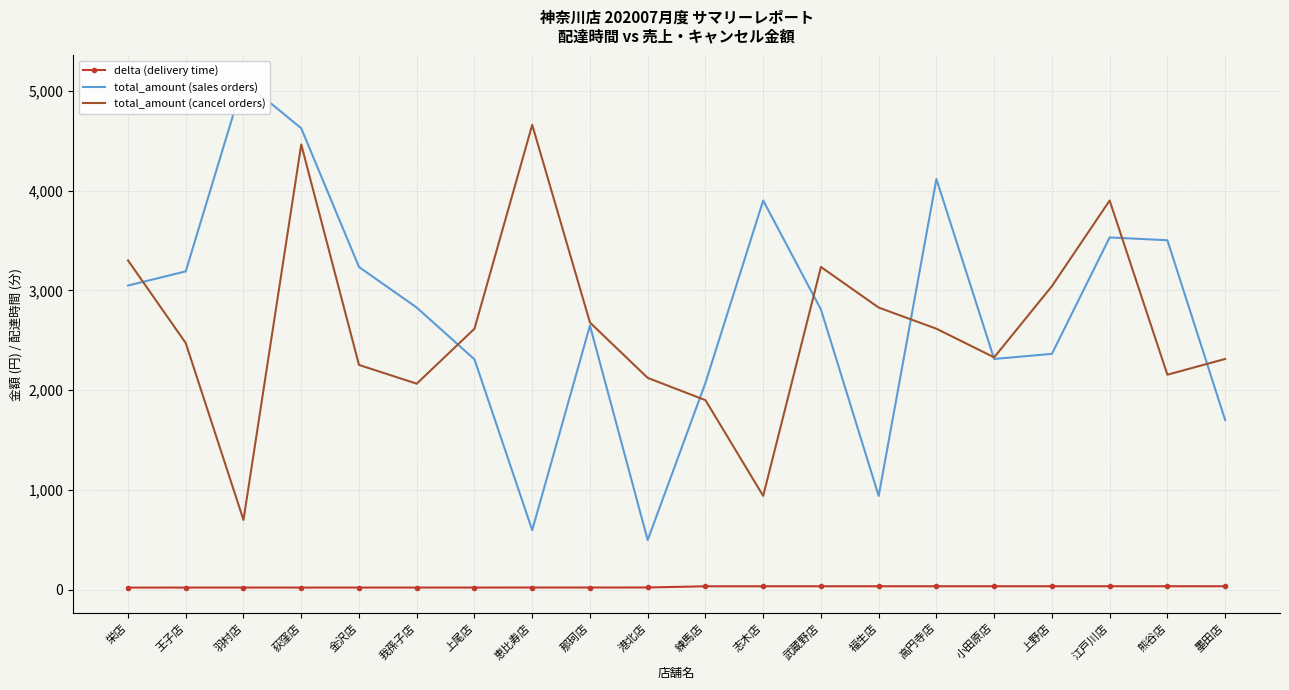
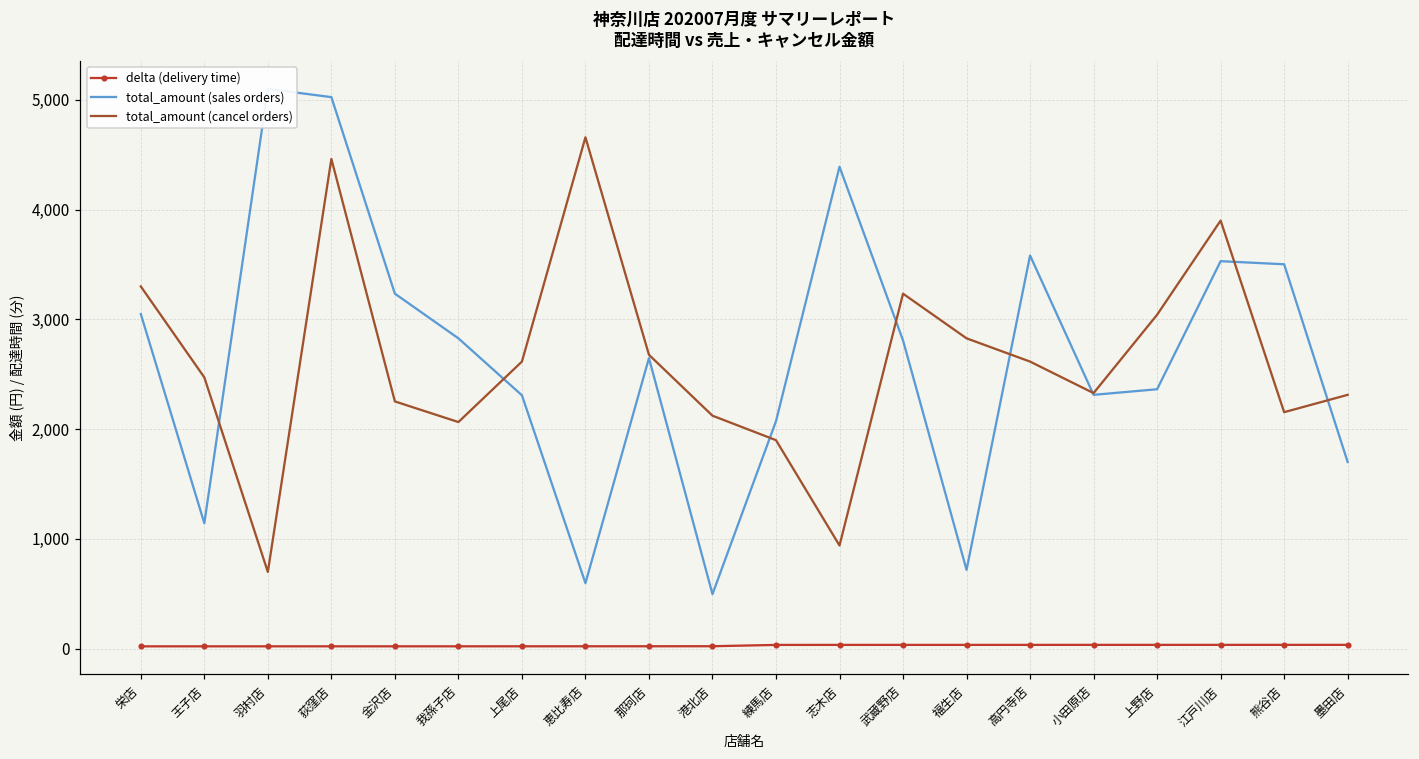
total_amount (sales orders), 王子店: 3,200 -> 1,100
total_amount (sales orders), 荻窪店: 4,600 -> 5,000
total_amount (sales orders), 志木店: 3,900 -> 4,400
total_amount (sales orders), 福生店: 900 -> 700
total_amount (sales orders), 高円寺店: 4,100 -> 3,600
